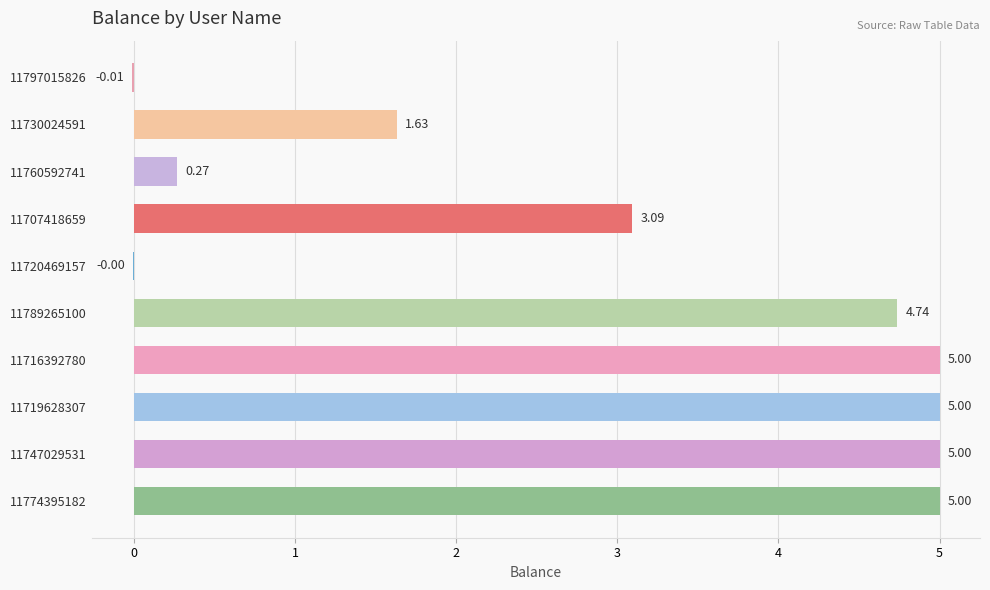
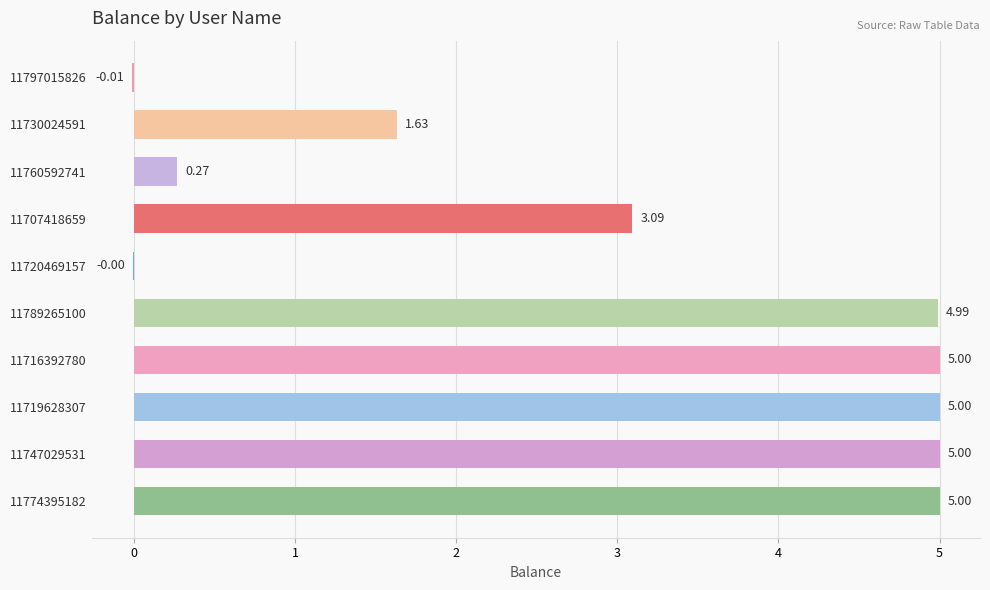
11789265100: 4.74 -> 4.99
